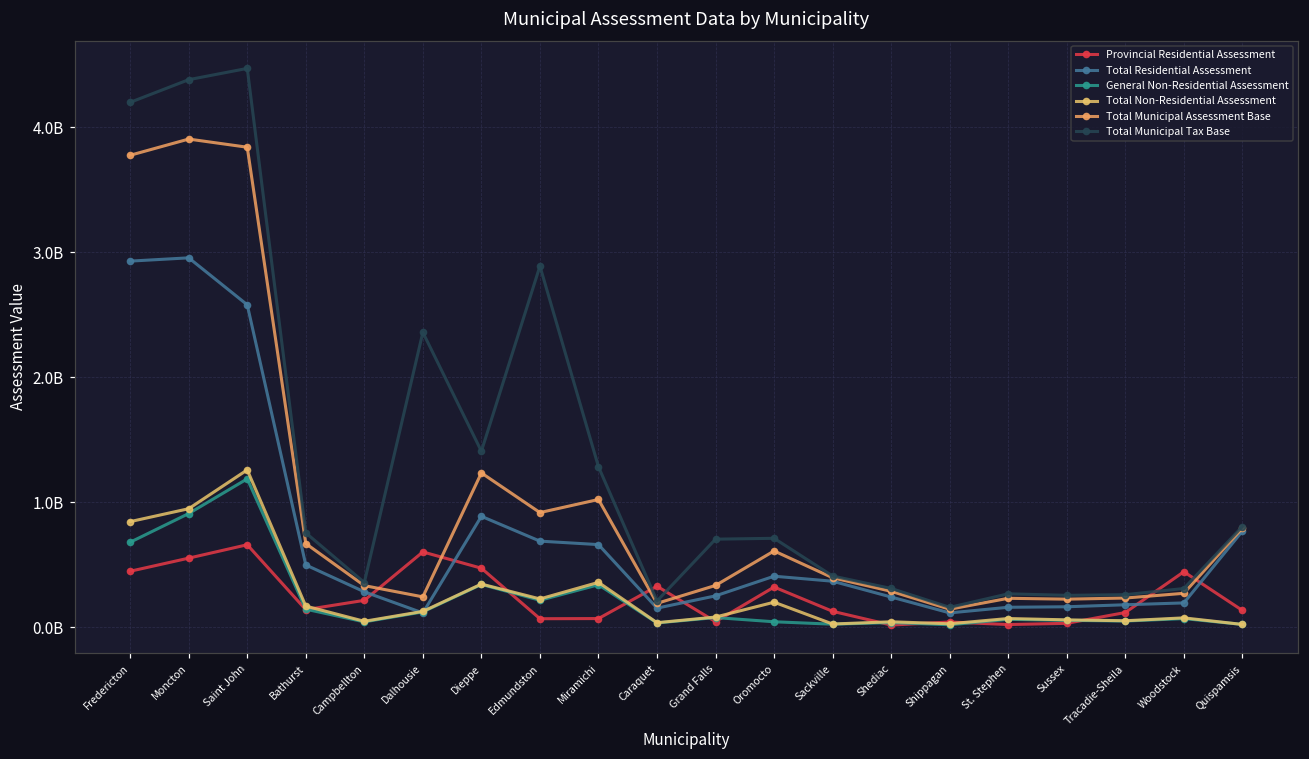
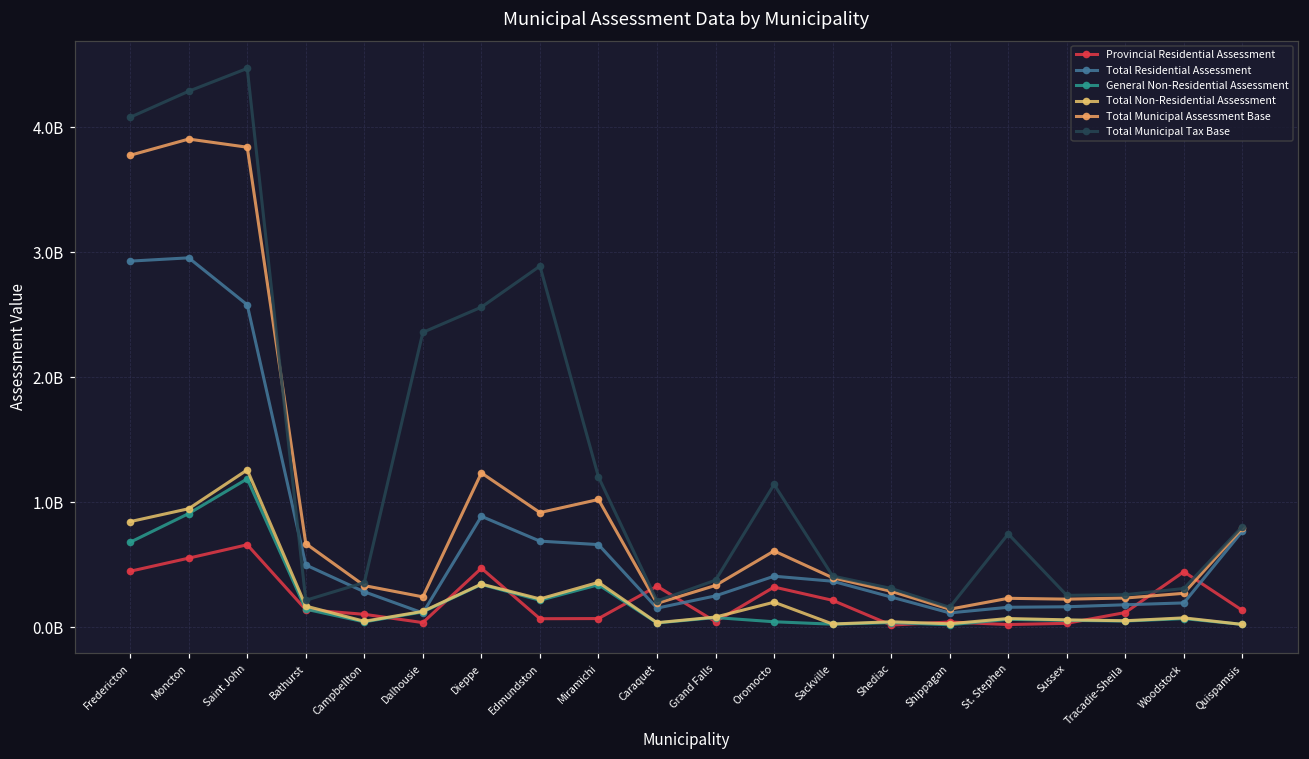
Total Municipal Tax Base, Fredericton: 4200000000 -> 4080000000
Total Municipal Tax Base, Moncton: 4380000000 -> 4290000000
Total Municipal Tax Base, Bathurst: 760000000 -> 220000000
Provincial Residential Assessment, Campbellton: 220000000 -> 110000000
Provincial Residential Assessment, Dalhousie: 600000000 -> 40000000
Total Municipal Tax Base, Dieppe: 1410000000 -> 2560000000
Total Municipal Tax Base, Miramichi: 1280000000 -> 1200000000
Total Municipal Tax Base, Grand Falls: 710000000 -> 380000000
Total Municipal Tax Base, Oromocto: 710000000 -> 1140000000
Provincial Residential Assessment, Sackville: 130000000 -> 220000000
Total Municipal Tax Base, St. Stephen: 270000000 -> 750000000
